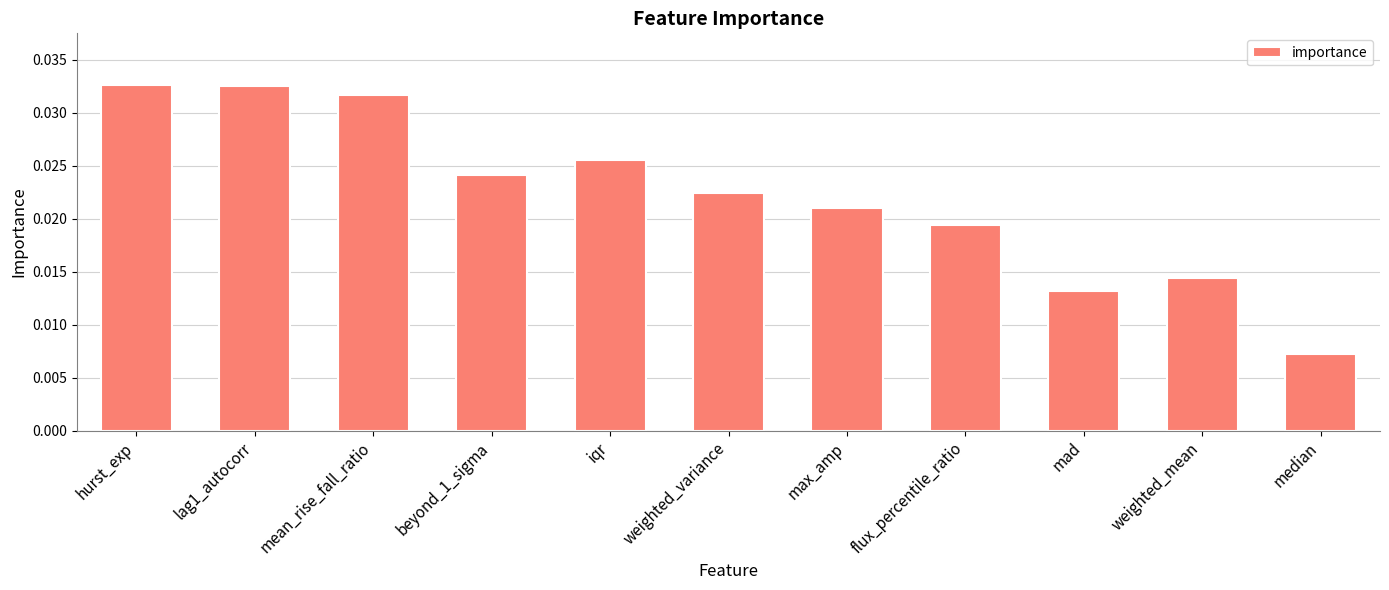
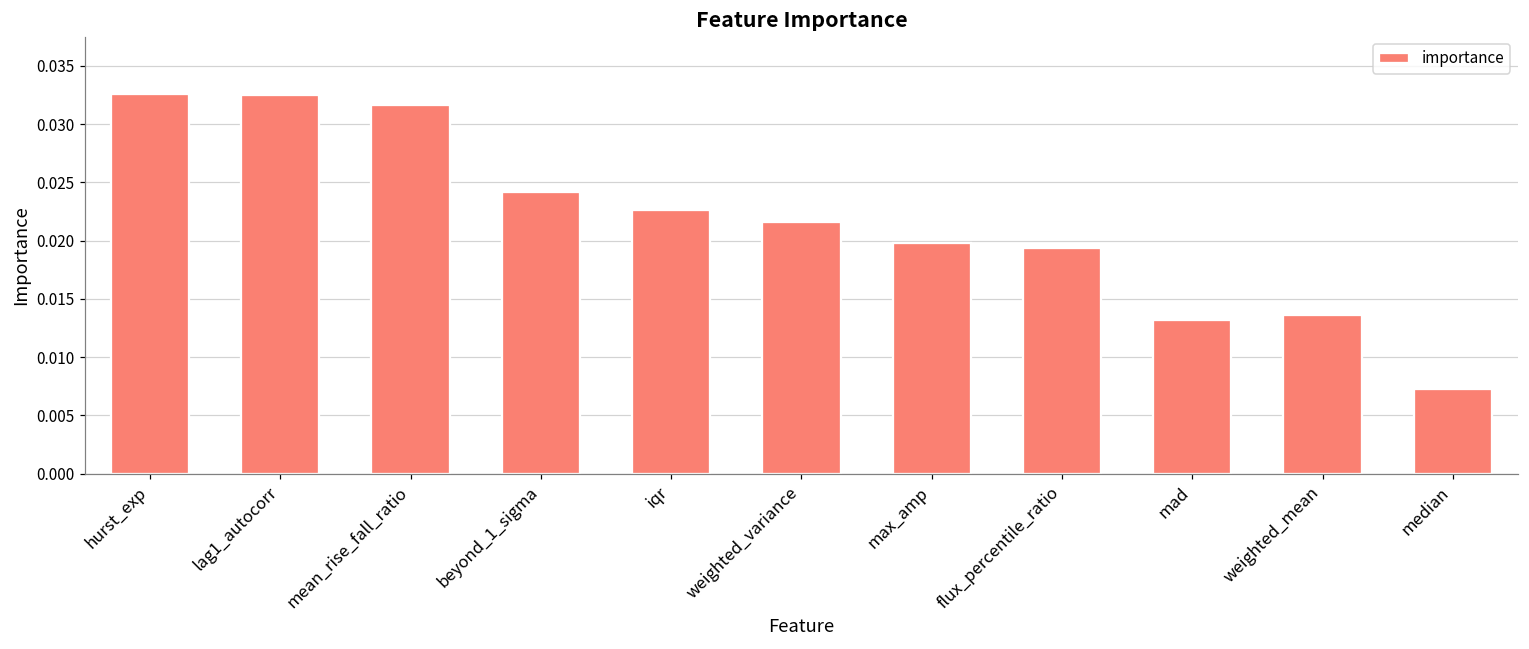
iqr: 0.0256 -> 0.0227
weighted_variance: 0.0224 -> 0.0216
max_amp: 0.0210 -> 0.0198
weighted_mean: 0.0144 -> 0.0136
